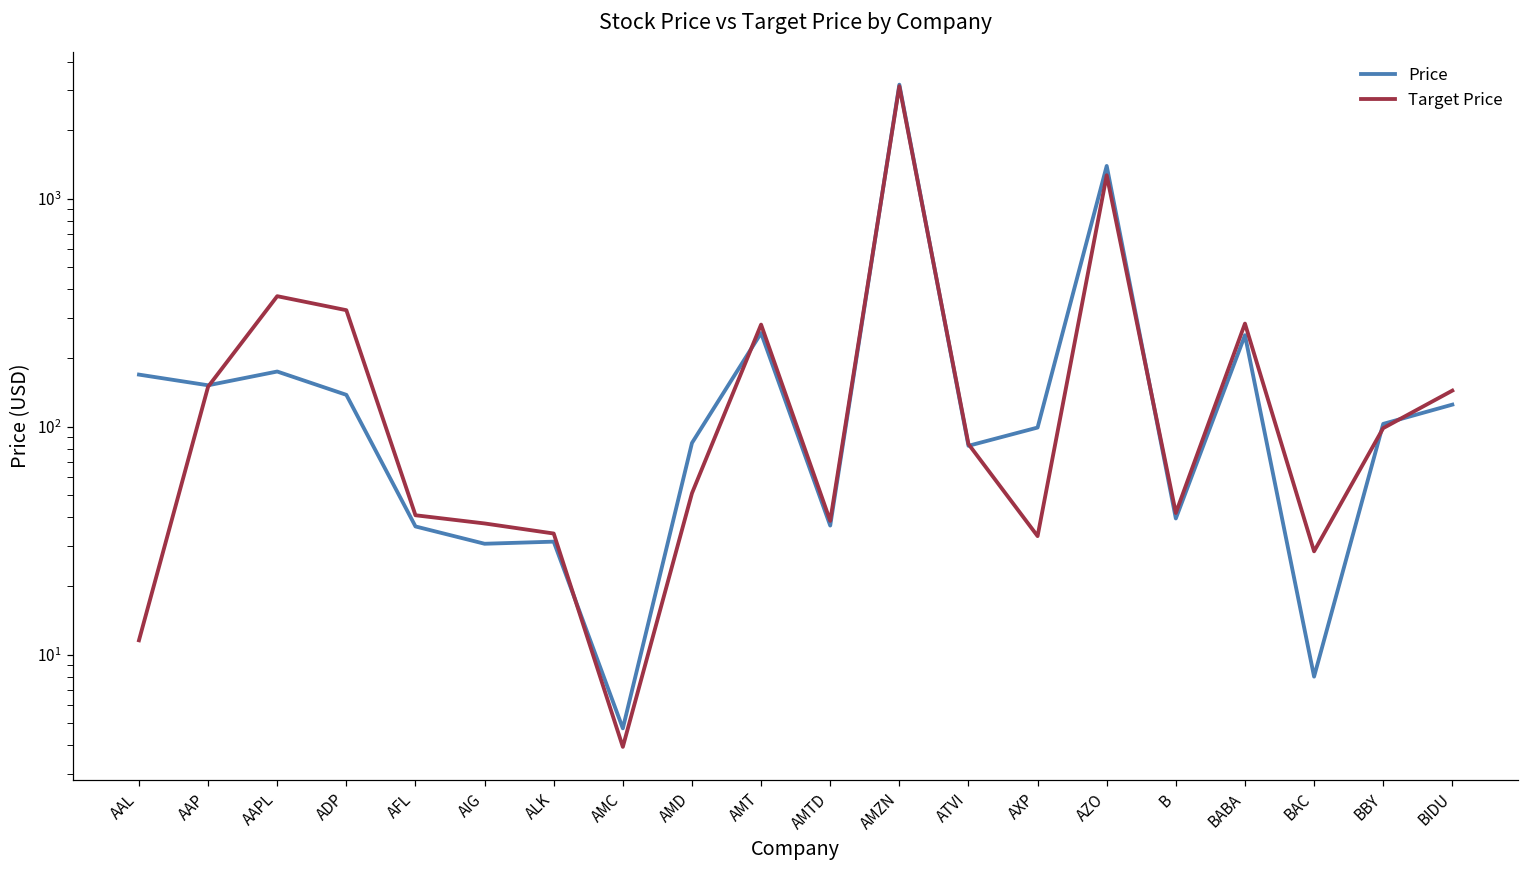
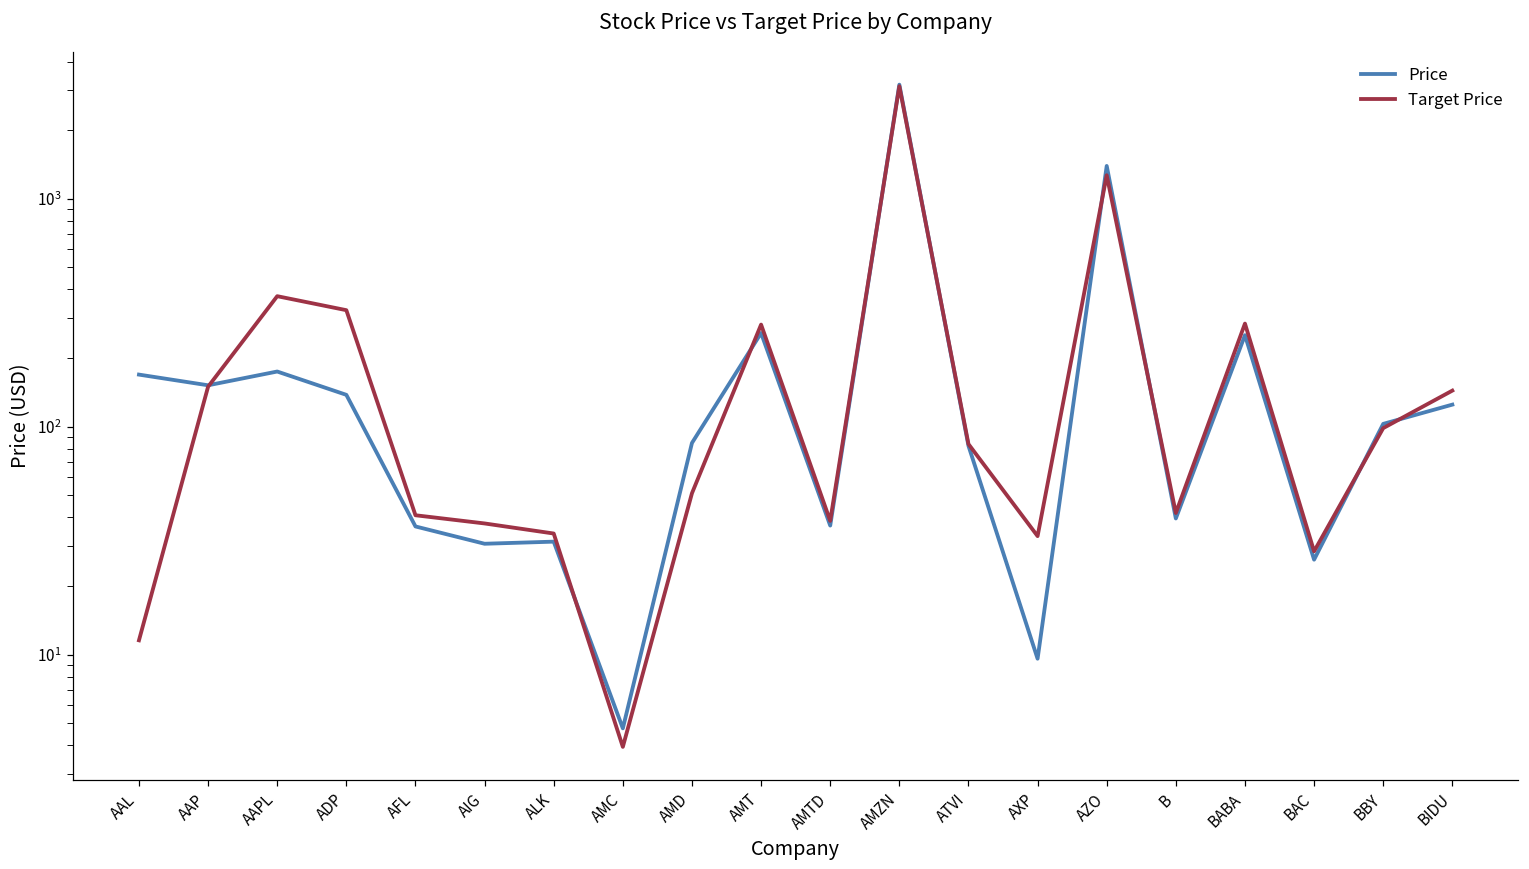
Price, AXP: 100 -> 10
Price, BAC: 8.0 -> 26
